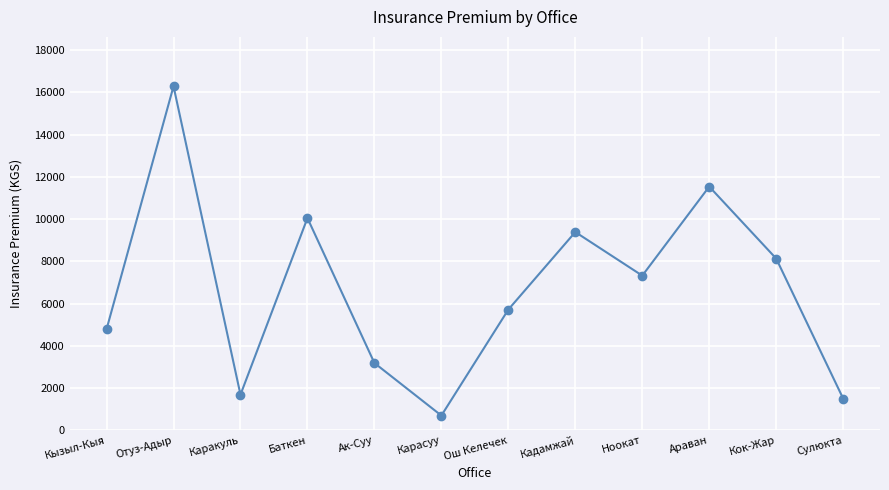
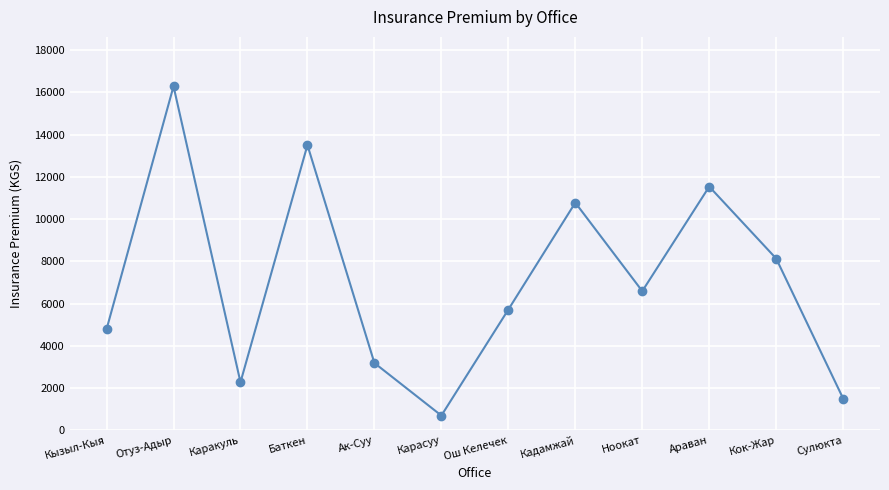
Каракуль: 1700 -> 2300
Баткен: 10000 -> 13500
Кадамжай: 9400 -> 10800
Ноокат: 7300 -> 6600
